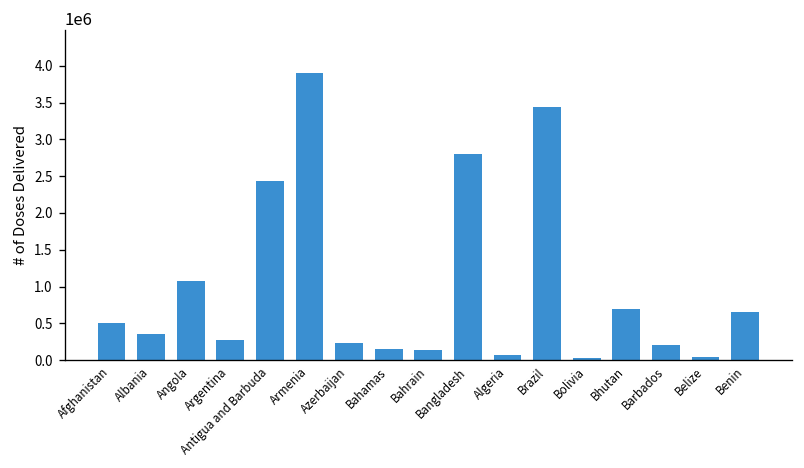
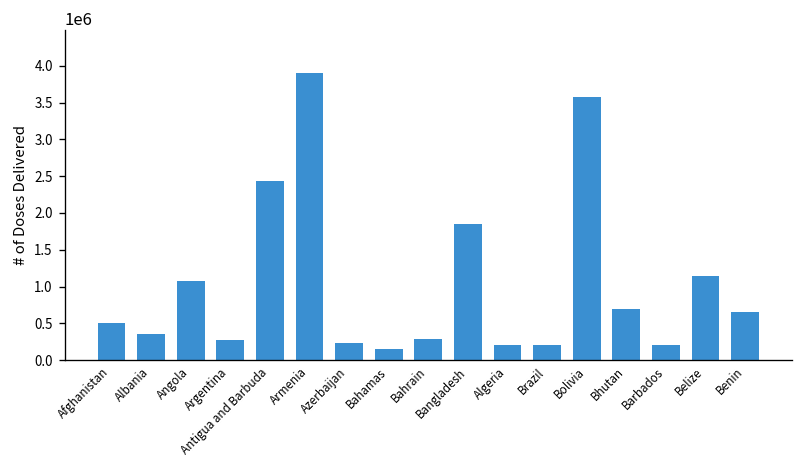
Bahrain: 100000 -> 300000
Bangladesh: 2800000 -> 1900000
Algeria: 100000 -> 200000
Brazil: 3400000 -> 200000
Bolivia: 0 -> 3600000
Belize: 0 -> 1100000
